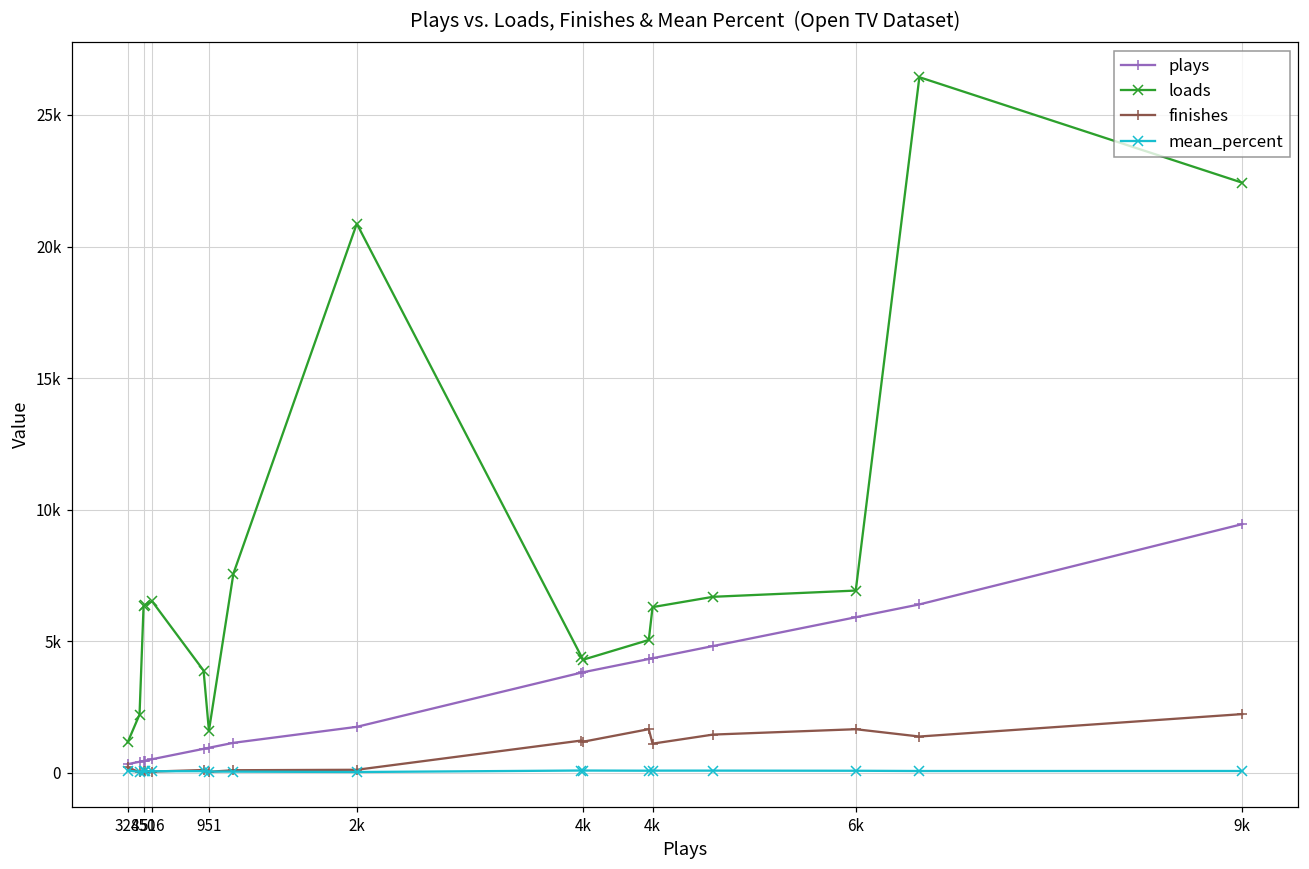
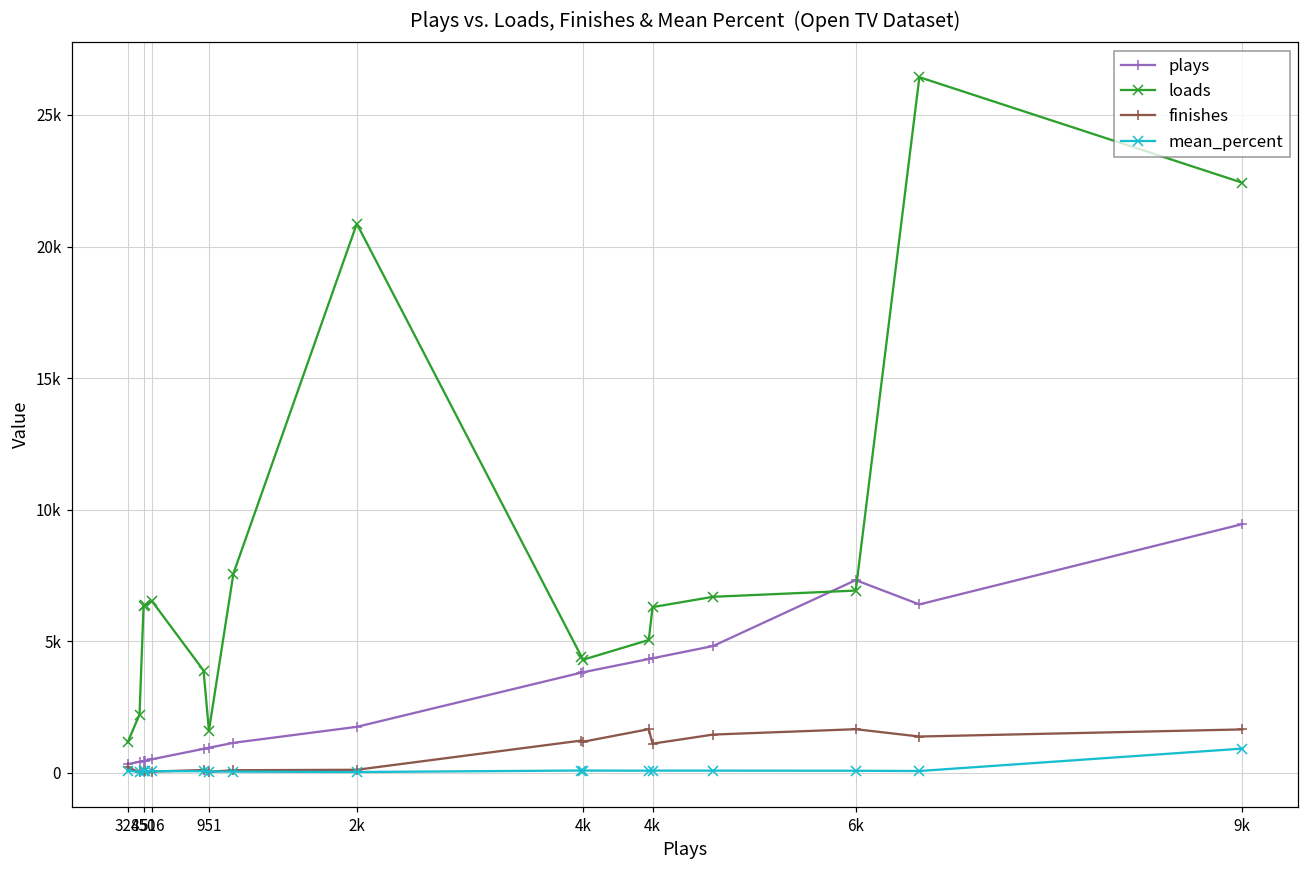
plays, 6k: 5900 -> 7300
finishes, 9k: 2200 -> 1600
mean_percent, 9k: 100 -> 900
